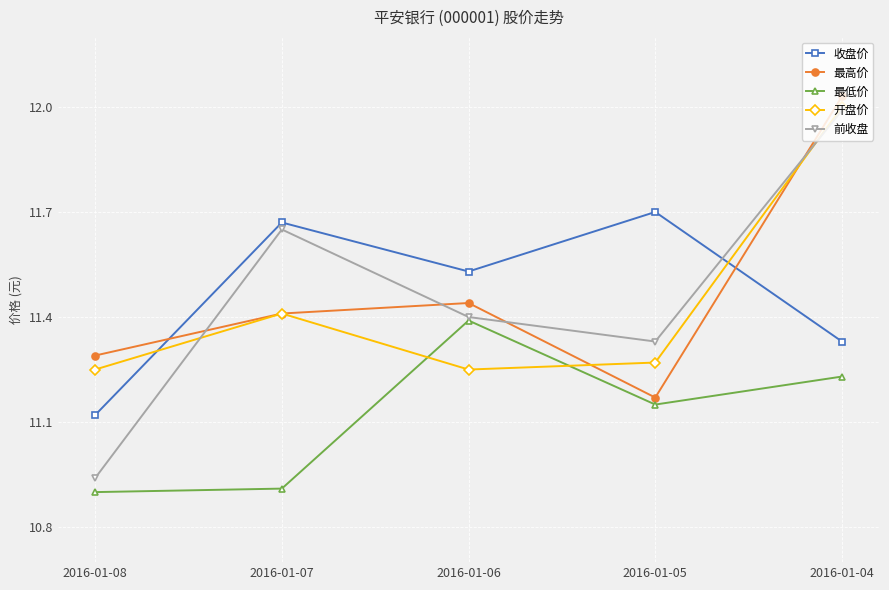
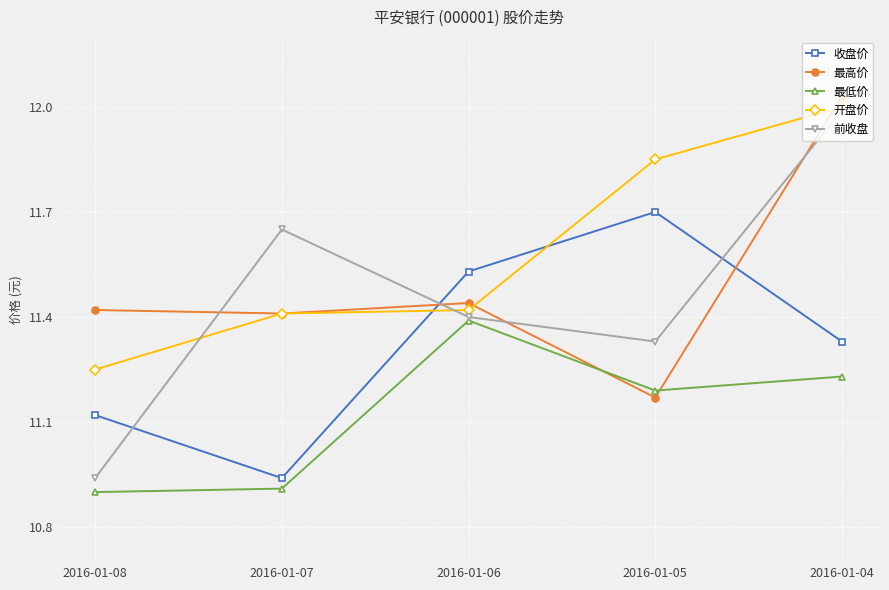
最高价, 2016-01-08: 11.29 -> 11.42
收盘价, 2016-01-07: 11.67 -> 10.94
开盘价, 2016-01-06: 11.25 -> 11.42
最低价, 2016-01-05: 11.15 -> 11.19
开盘价, 2016-01-05: 11.27 -> 11.85
